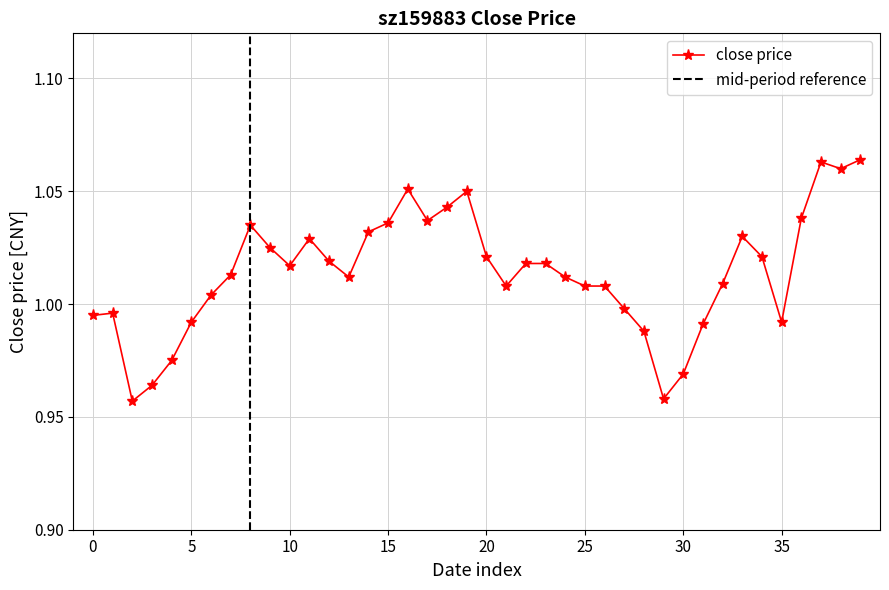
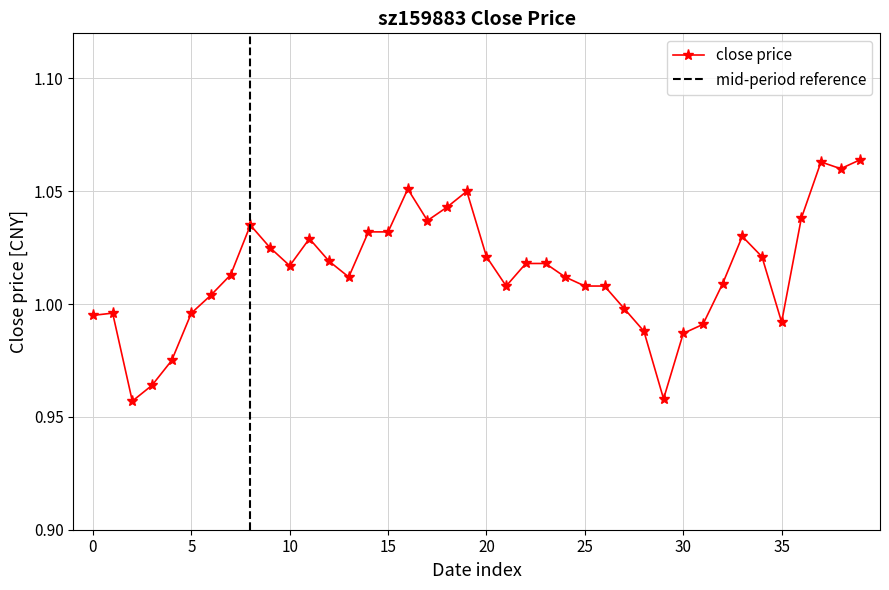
5: 0.992 -> 0.996
15: 1.036 -> 1.032
30: 0.969 -> 0.987
